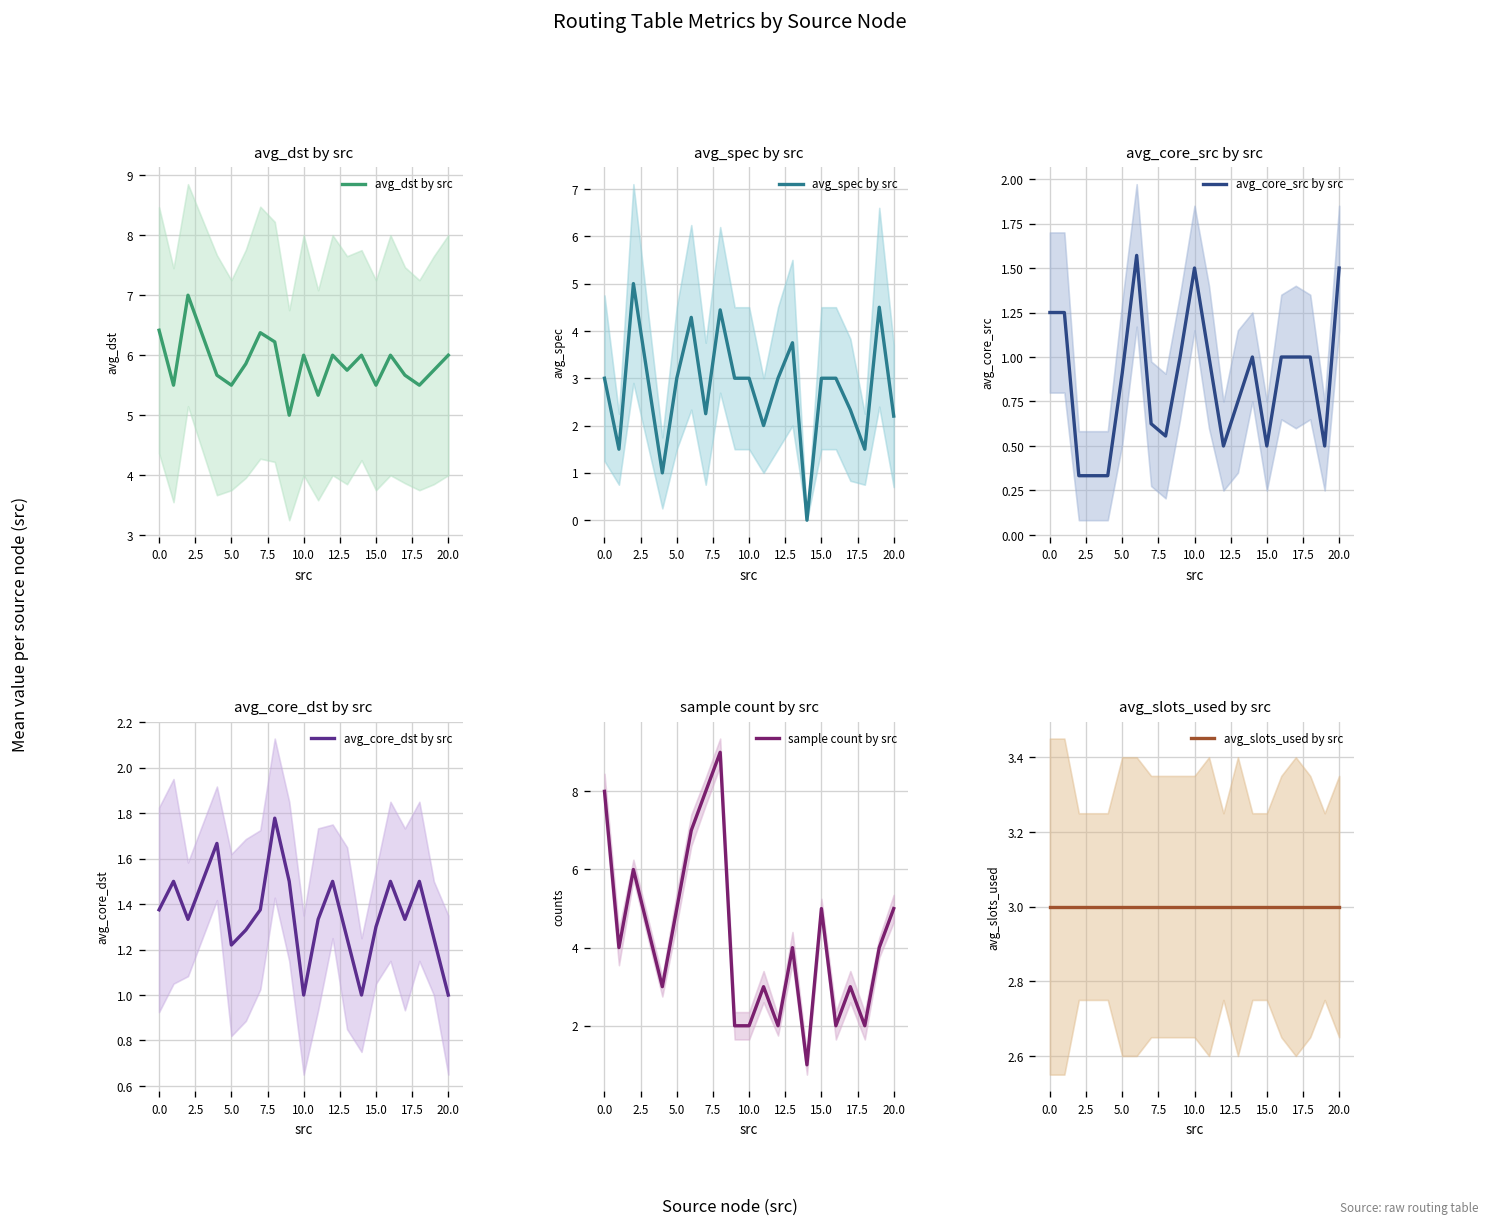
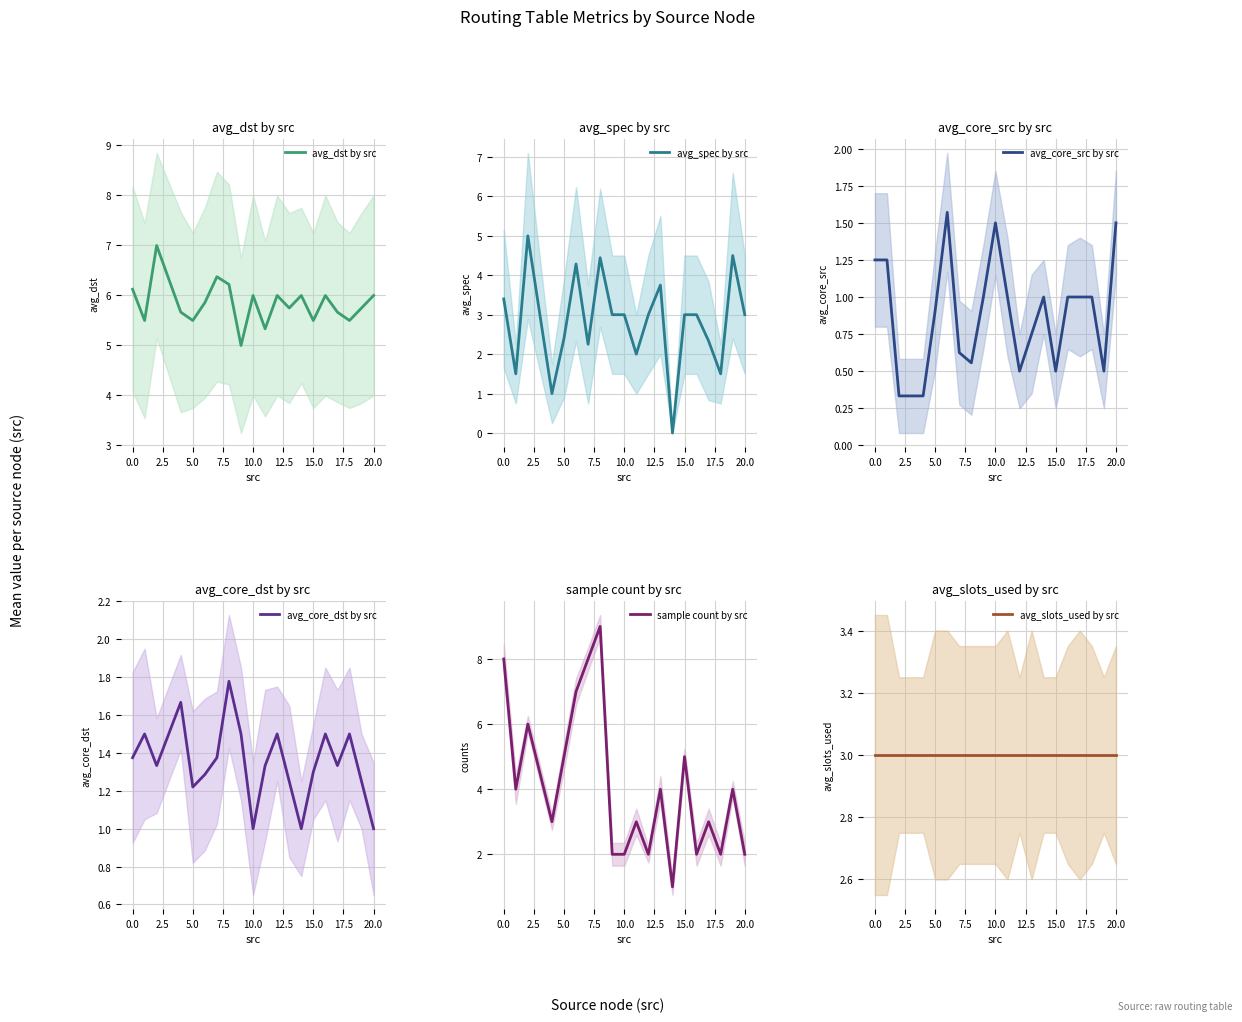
avg_dst by src, avg_dst by src, 0.0: 6.4 -> 6.1
avg_spec by src, avg_spec by src, 0.0: 3.0 -> 3.4
avg_spec by src, avg_spec by src, 5.0: 3.0 -> 2.4
avg_spec by src, avg_spec by src, 20.0: 2.2 -> 3.0
sample count by src, sample count by src, 20.0: 5 -> 2
